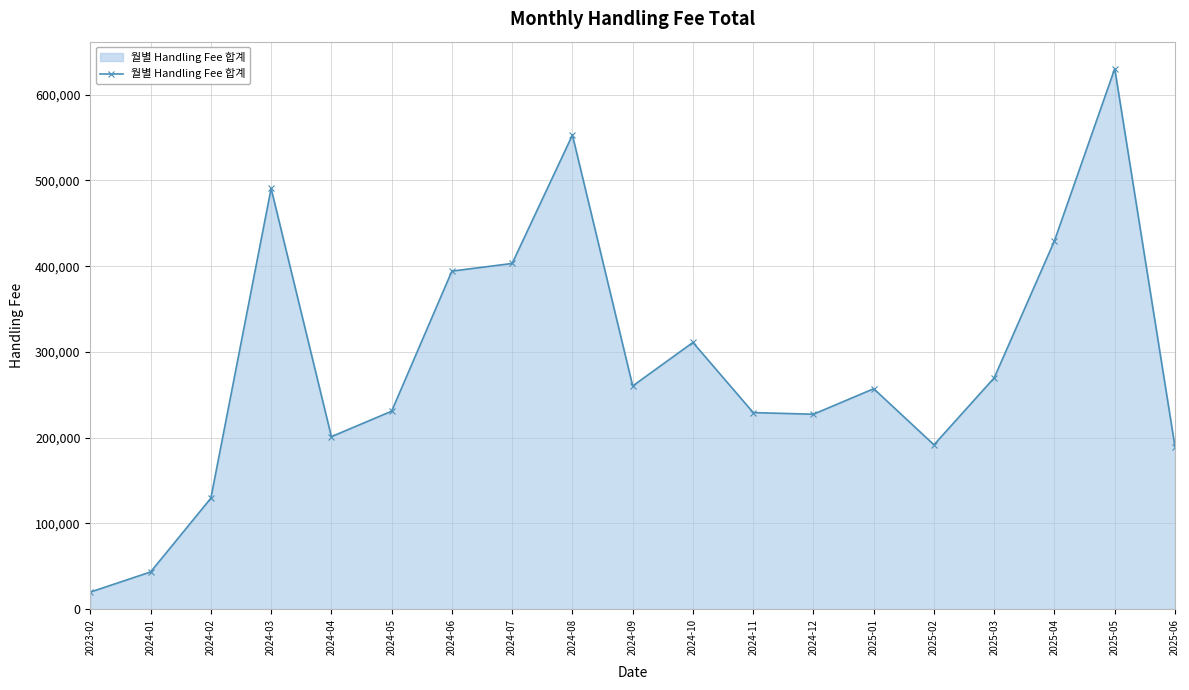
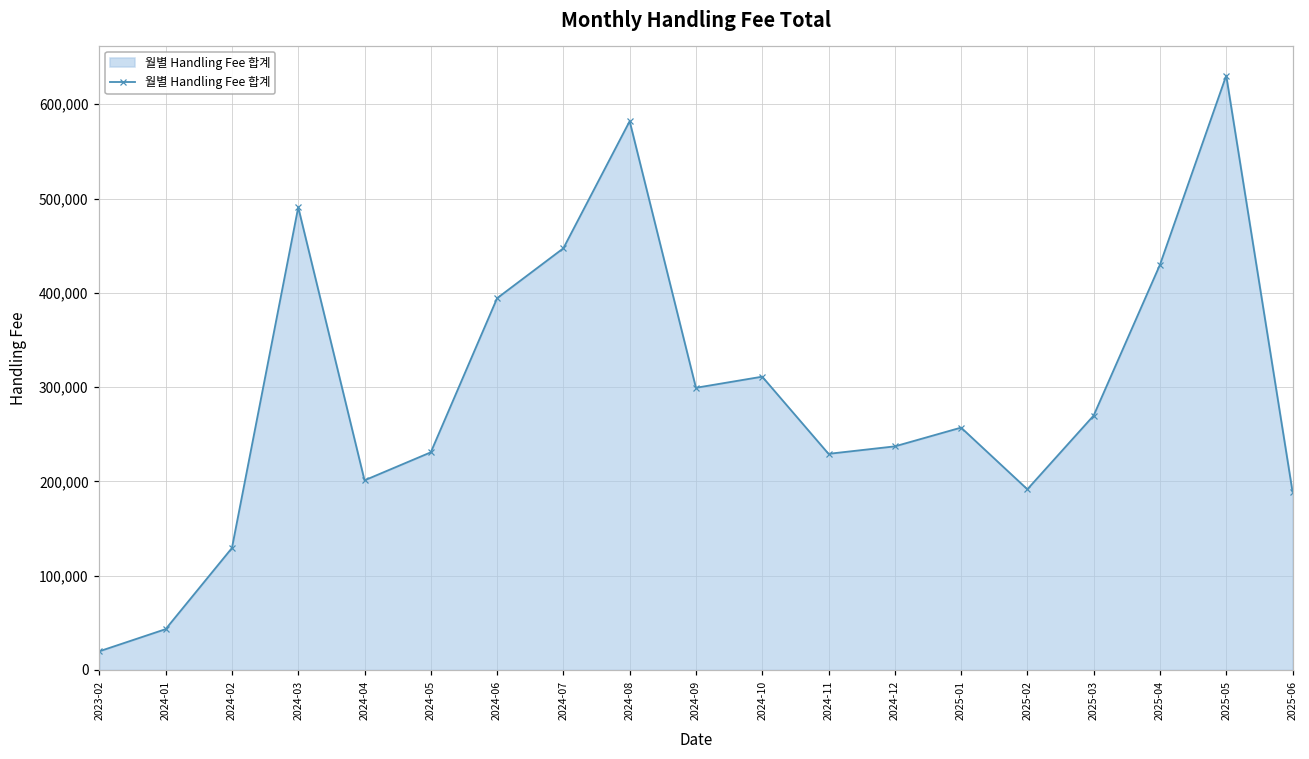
2024-07: 400,000 -> 450,000
2024-08: 550,000 -> 580,000
2024-09: 260,000 -> 300,000
2024-12: 230,000 -> 240,000
